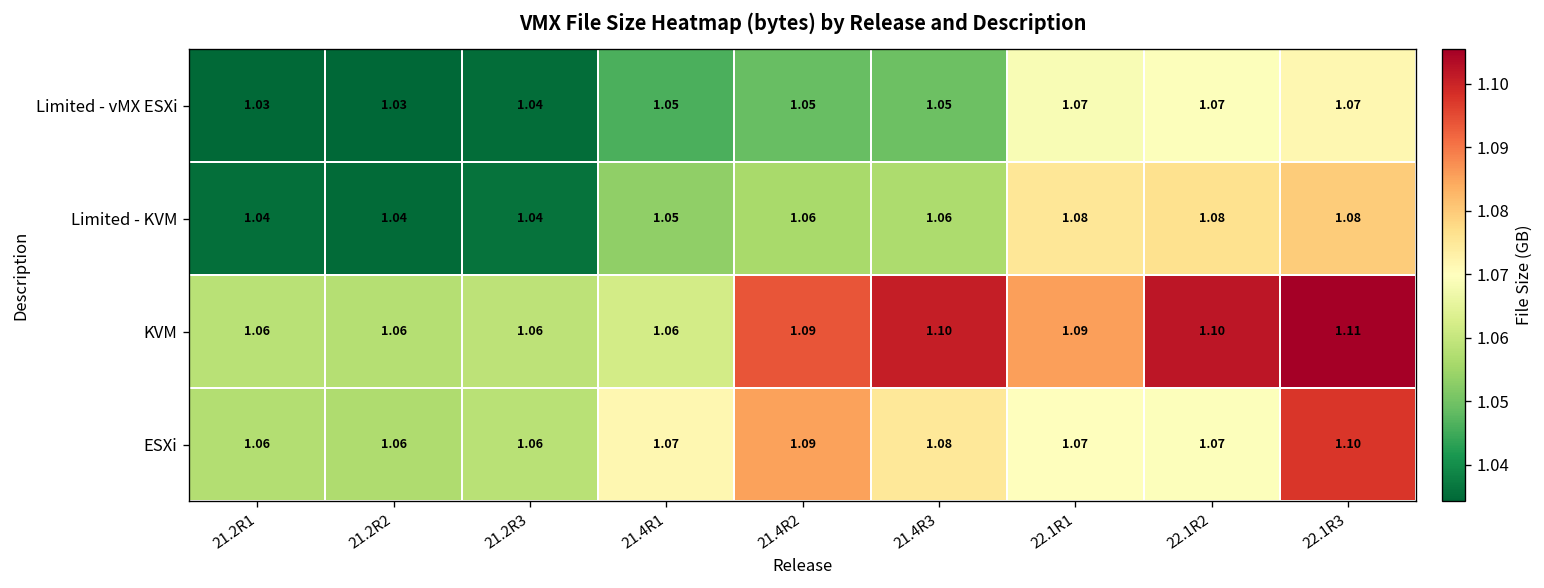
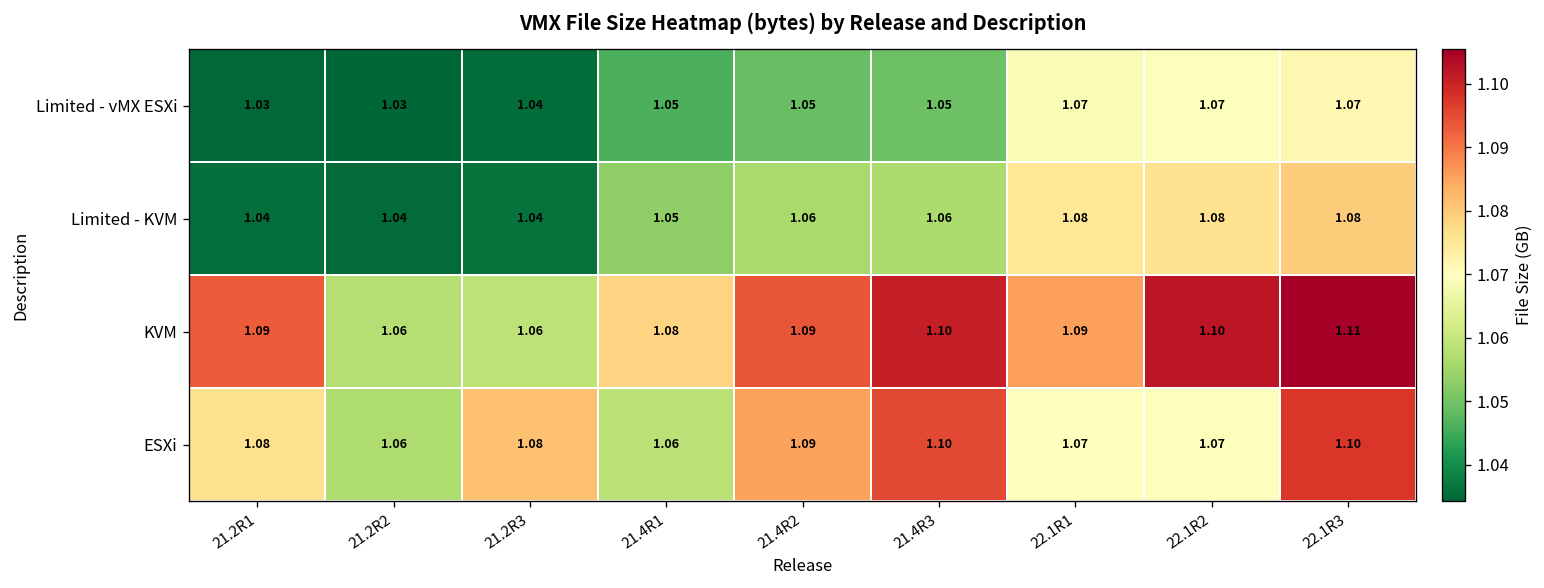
KVM, 21.2R1: 1.06 -> 1.09
KVM, 21.4R1: 1.06 -> 1.08
ESXi, 21.2R1: 1.06 -> 1.08
ESXi, 21.2R3: 1.06 -> 1.08
ESXi, 21.4R1: 1.07 -> 1.06
ESXi, 21.4R3: 1.08 -> 1.10
